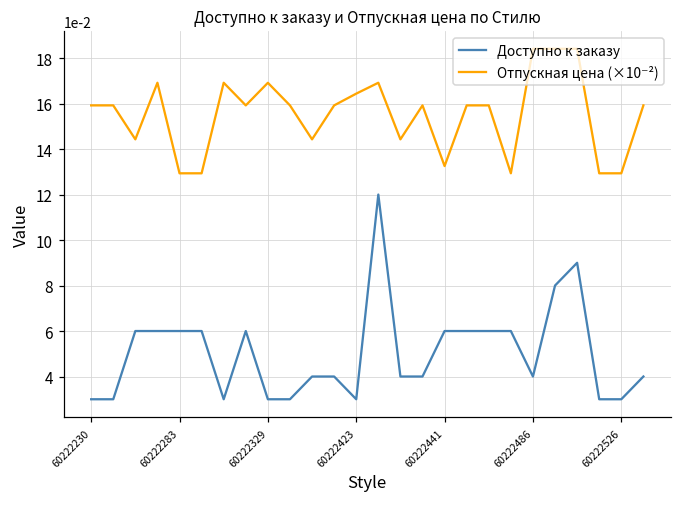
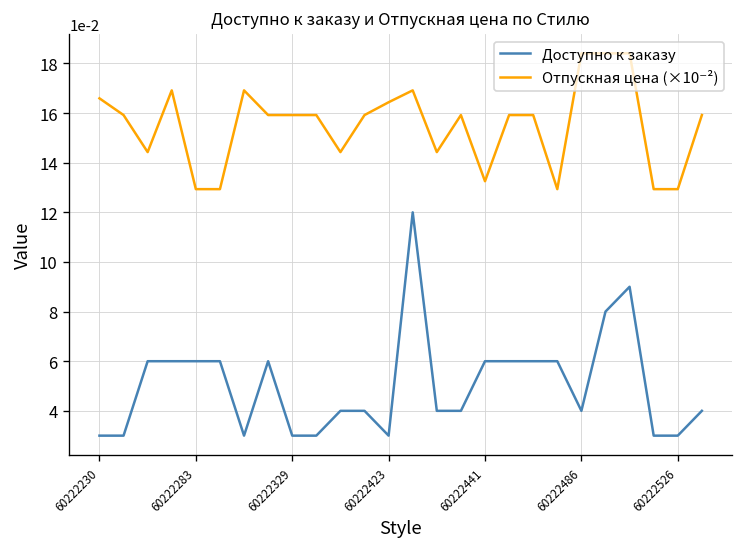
Отпускная цена (×10⁻²), 60222230: 15.9 -> 16.6
Отпускная цена (×10⁻²), 60222329: 16.9 -> 15.9
